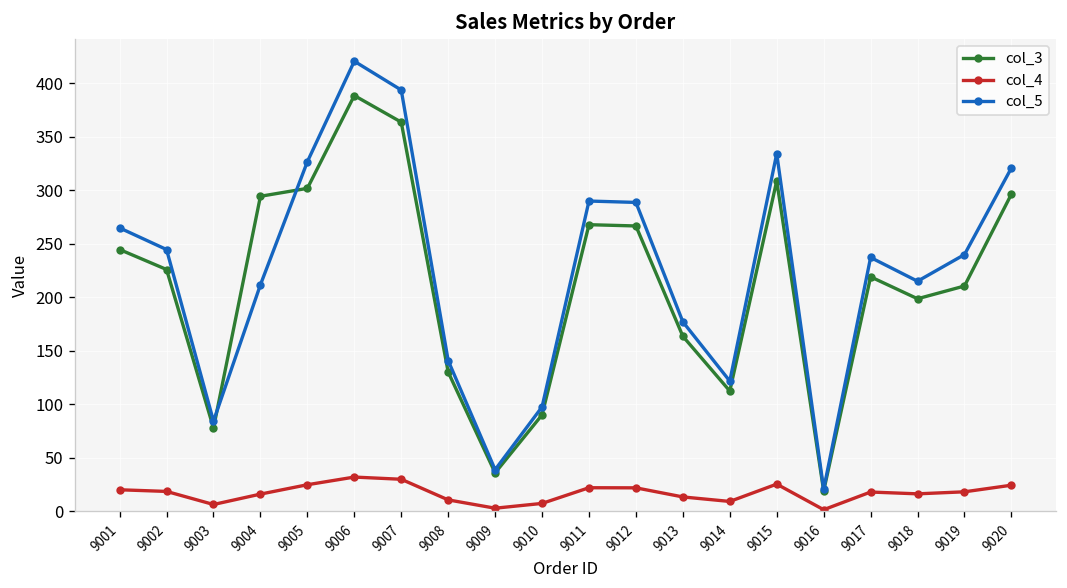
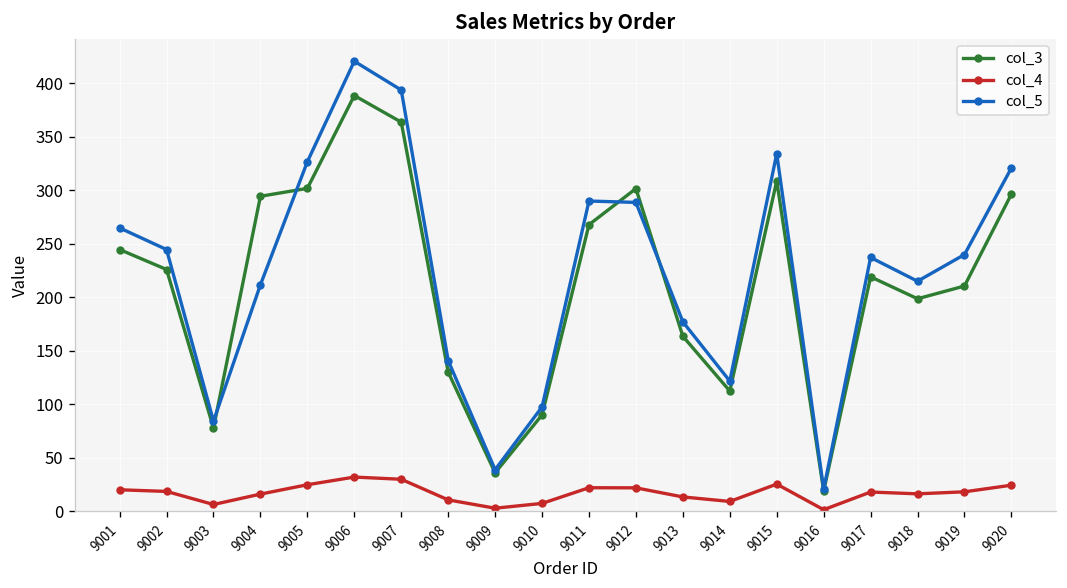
col_3, 9012: 270 -> 300
